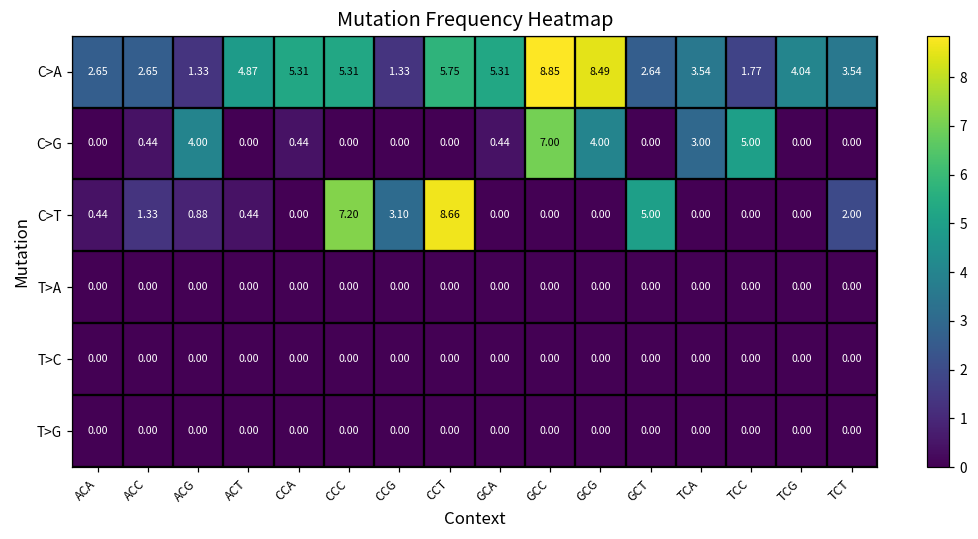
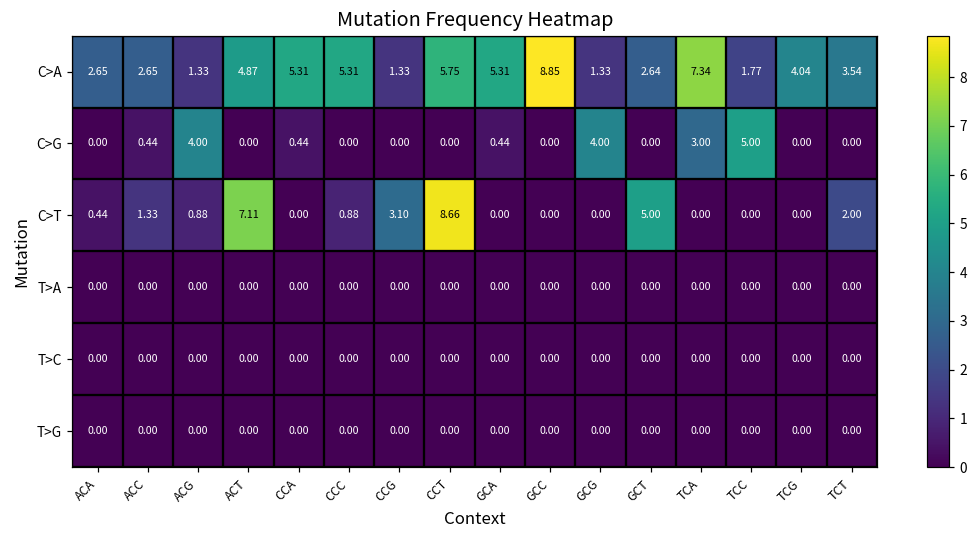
C>A, GCG: 8.49 -> 1.33
C>A, TCA: 3.54 -> 7.34
C>G, GCC: 7.00 -> 0.00
C>T, ACT: 0.44 -> 7.11
C>T, CCC: 7.20 -> 0.88
